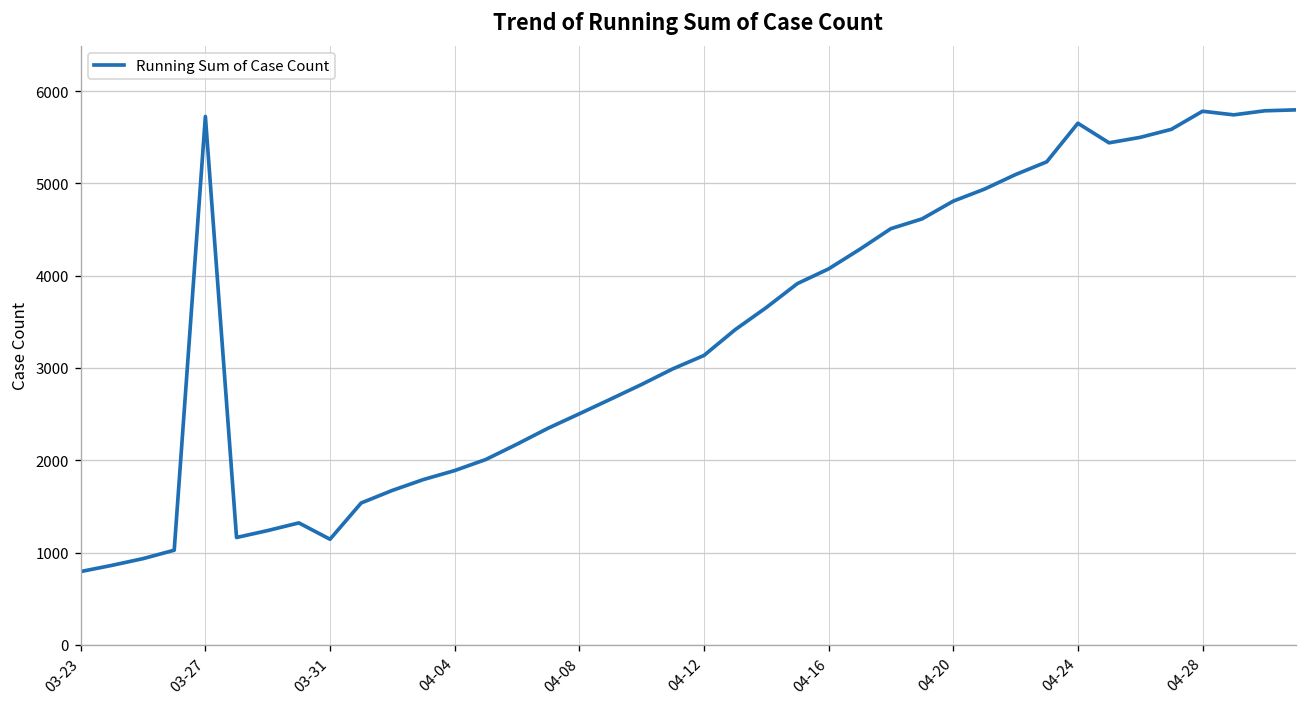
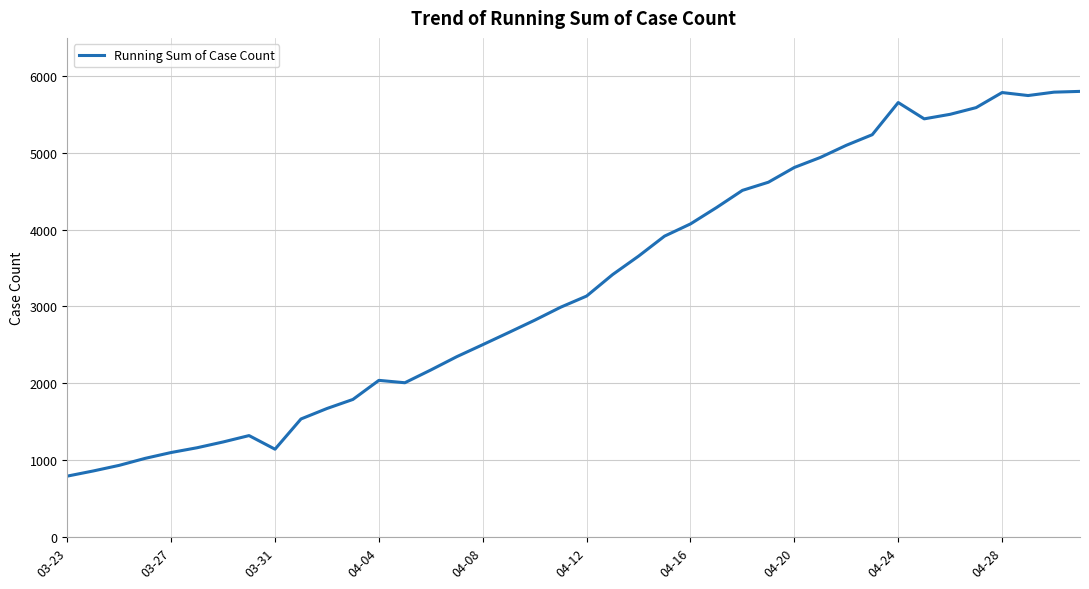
03-27: 5700 -> 1100
04-04: 1900 -> 2000
